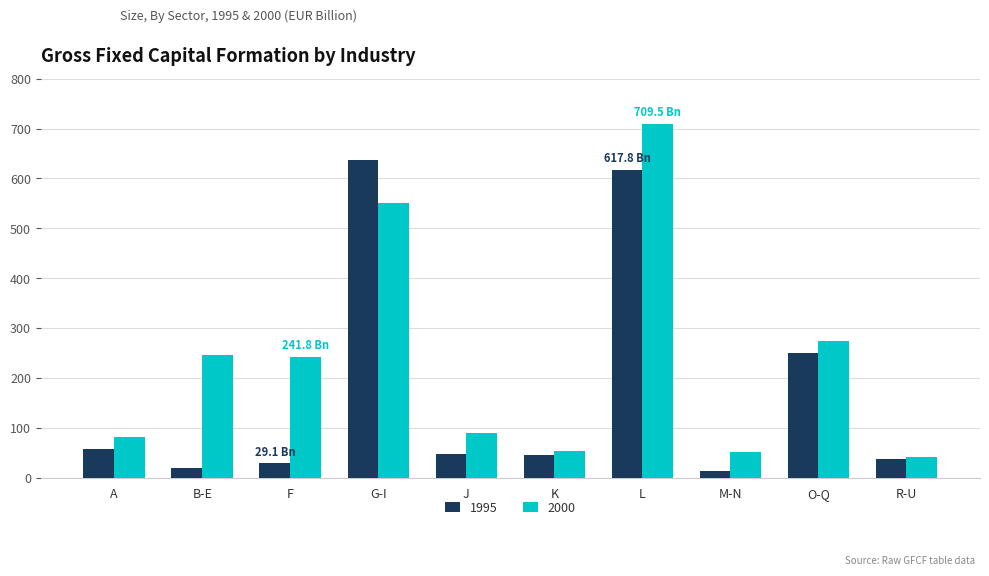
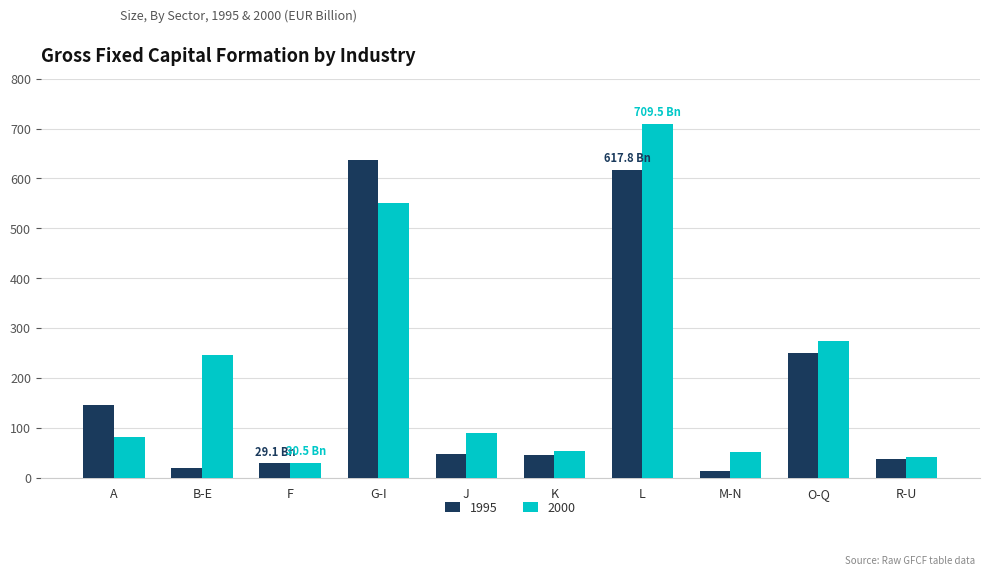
1995, A: 60 -> 150
2000, F: 241.8 -> 30.5
